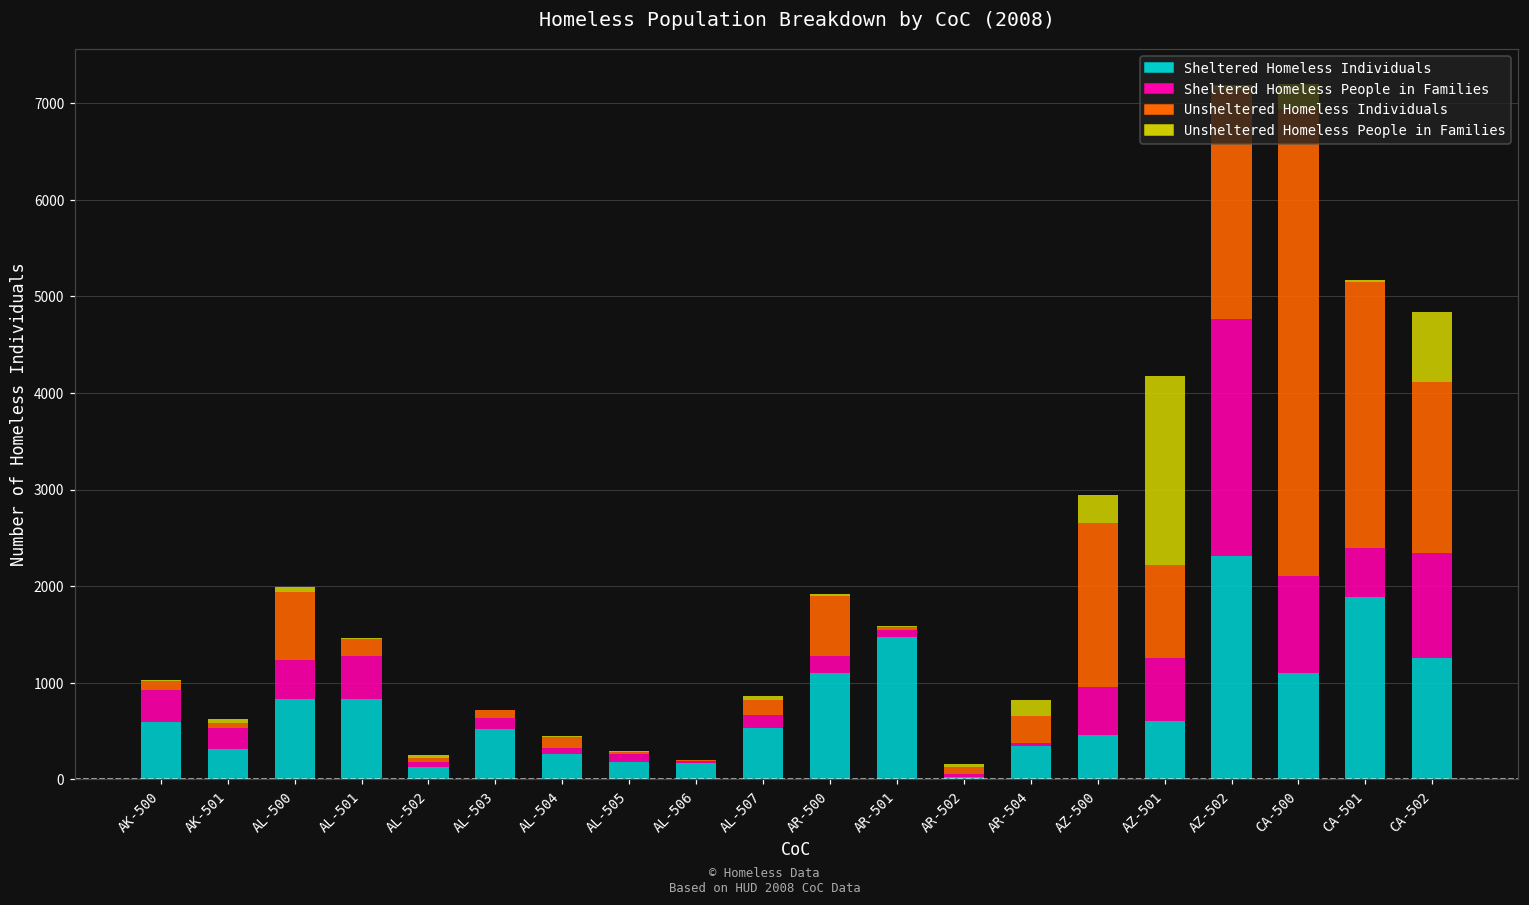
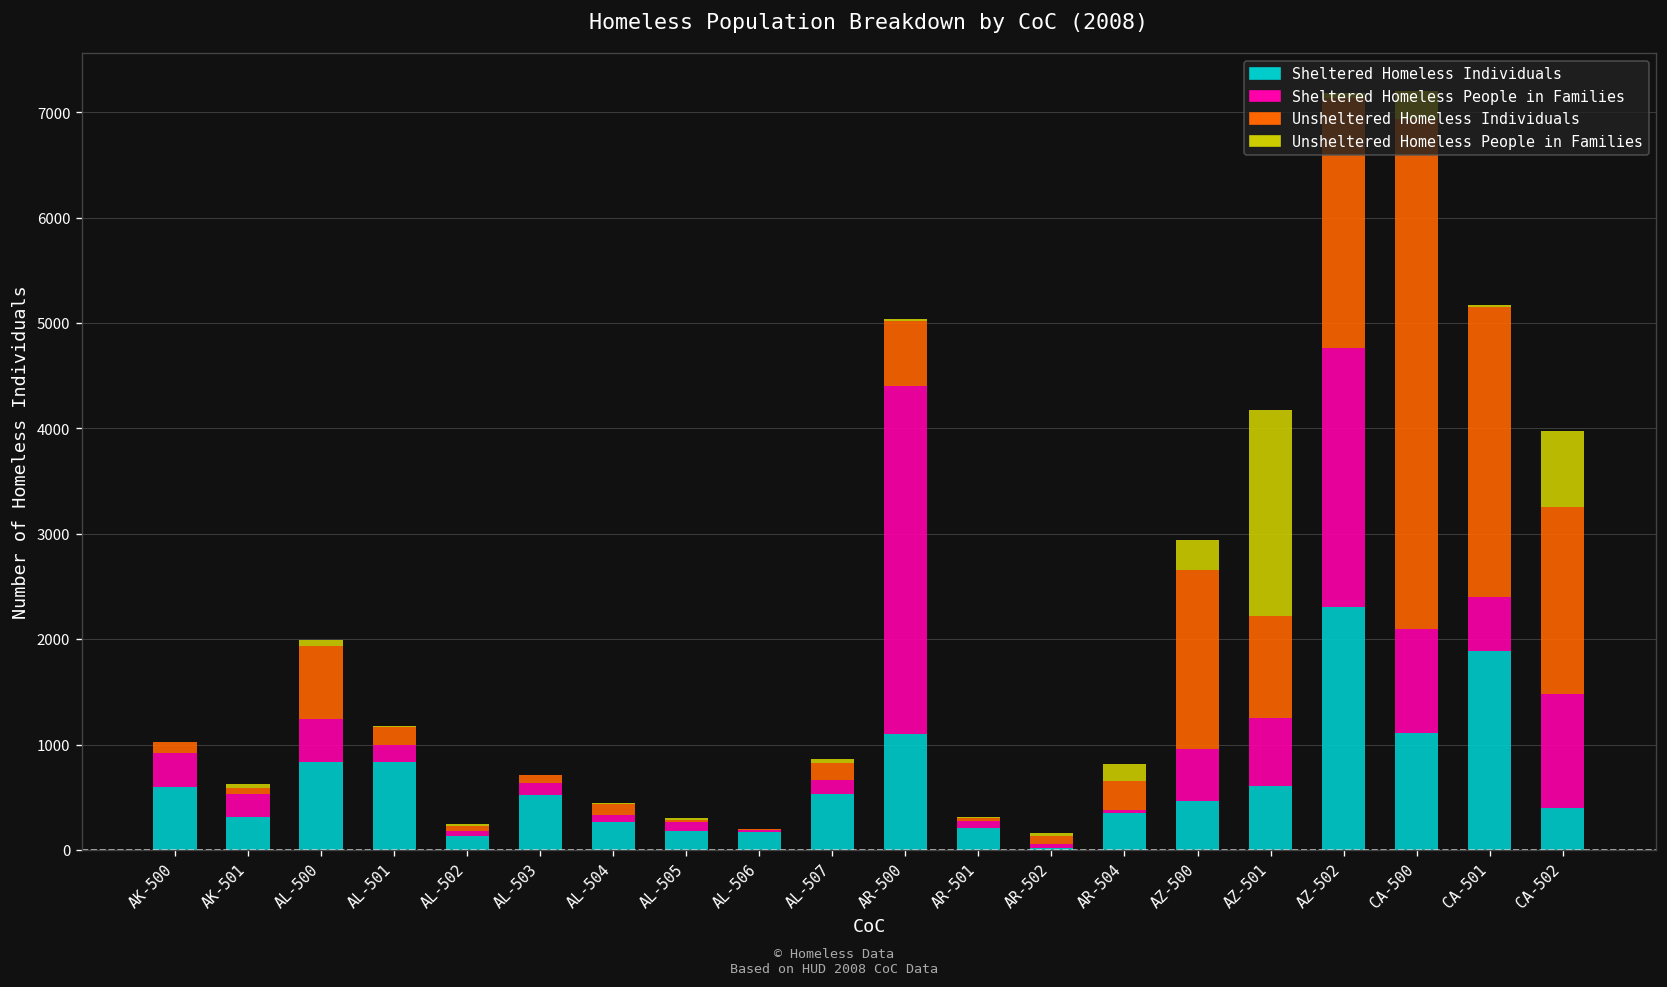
Sheltered Homeless People in Families, AL-501: 400 -> 200
Sheltered Homeless People in Families, AR-500: 200 -> 3300
Sheltered Homeless Individuals, AR-501: 1500 -> 200
Sheltered Homeless Individuals, CA-502: 1300 -> 400
